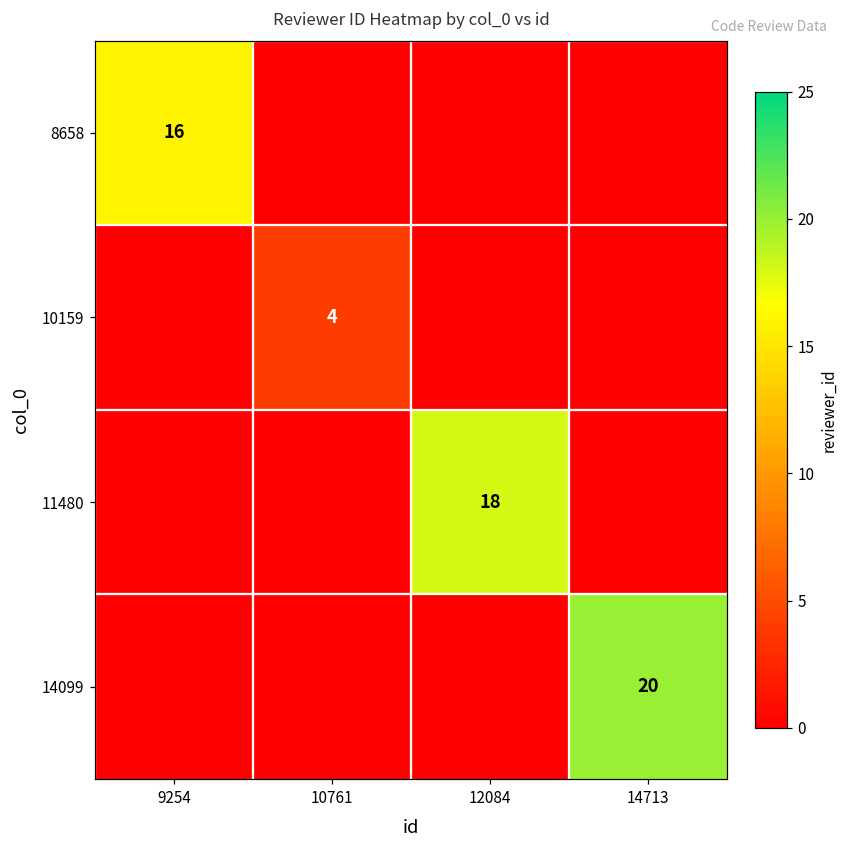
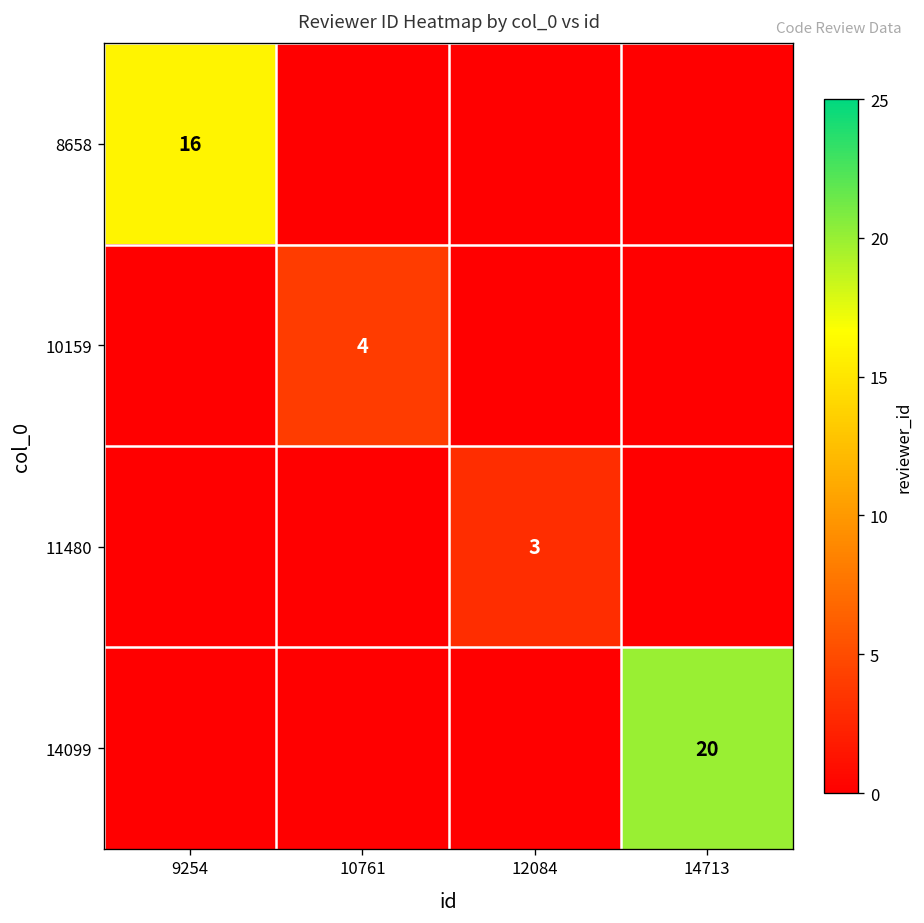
11480, 12084: 18 -> 3
